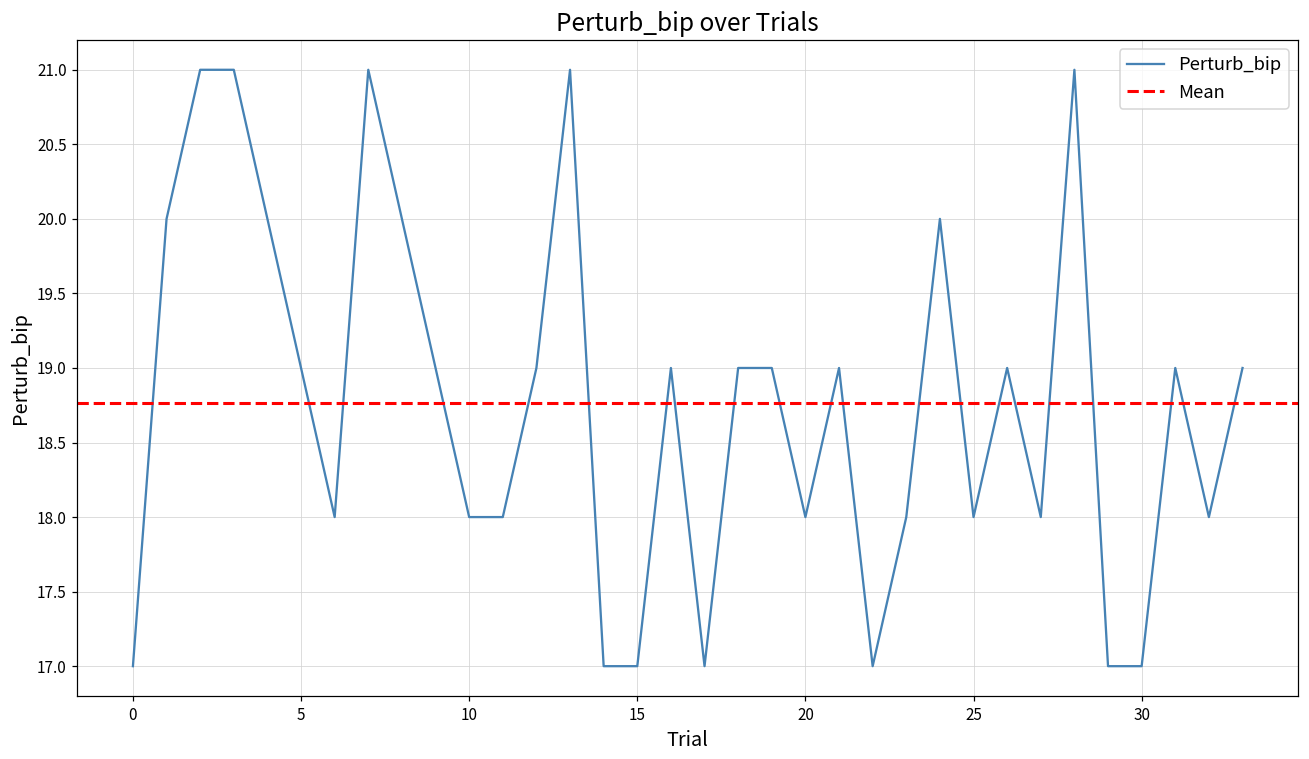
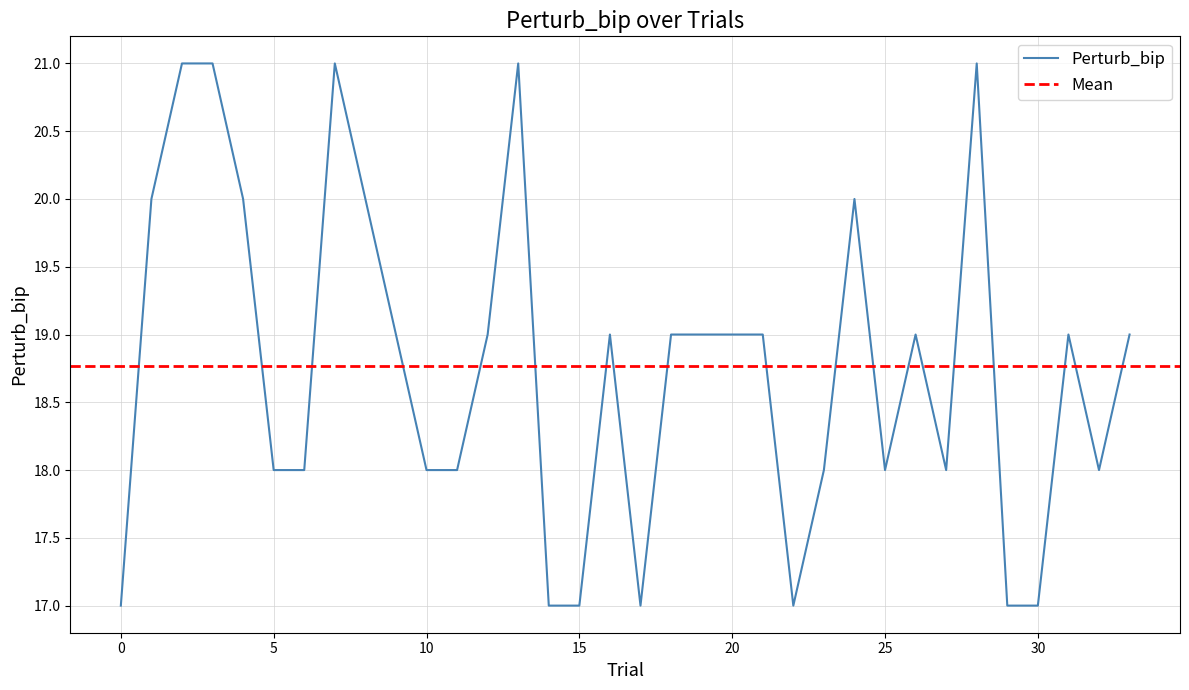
5: 19 -> 18
20: 18 -> 19
